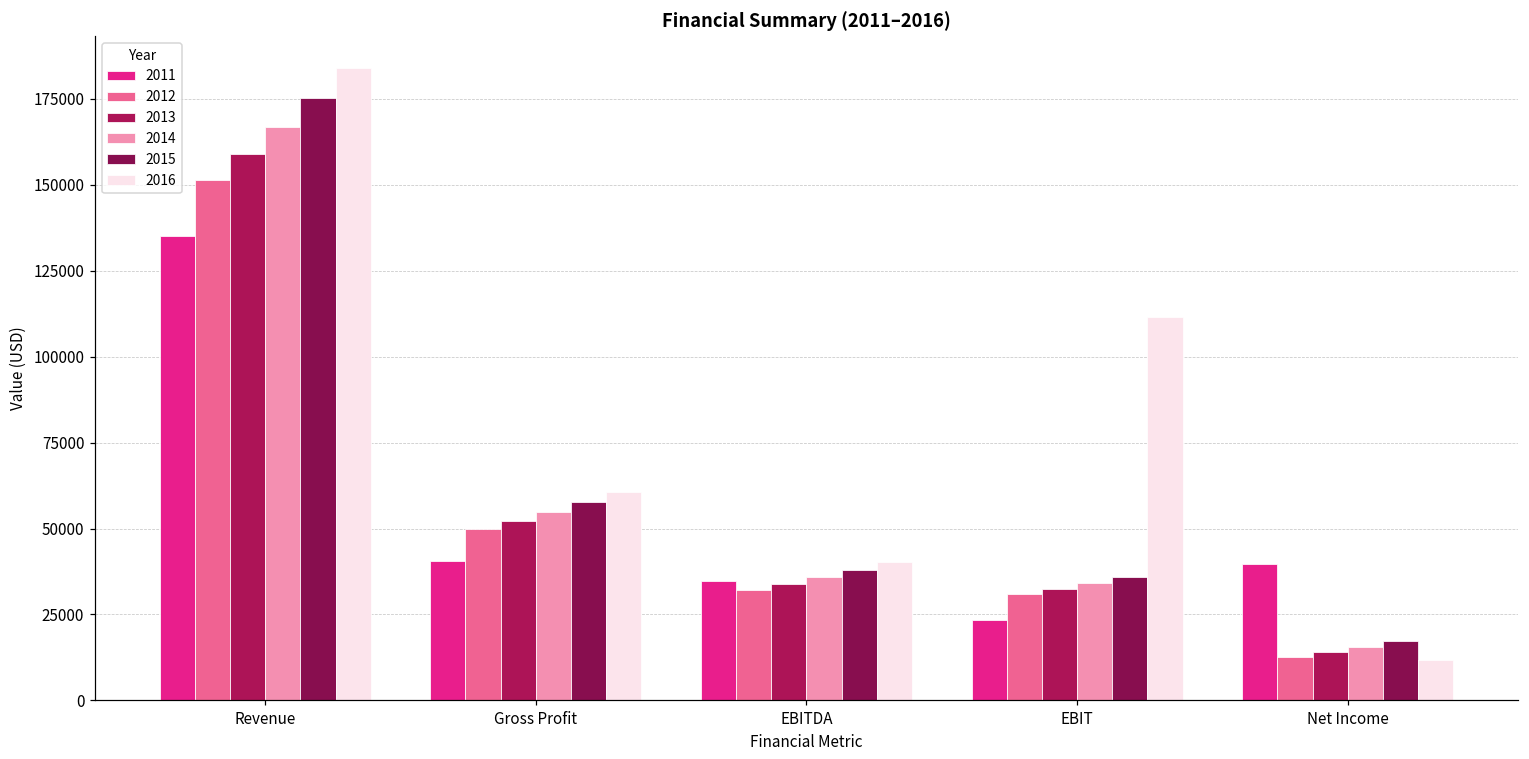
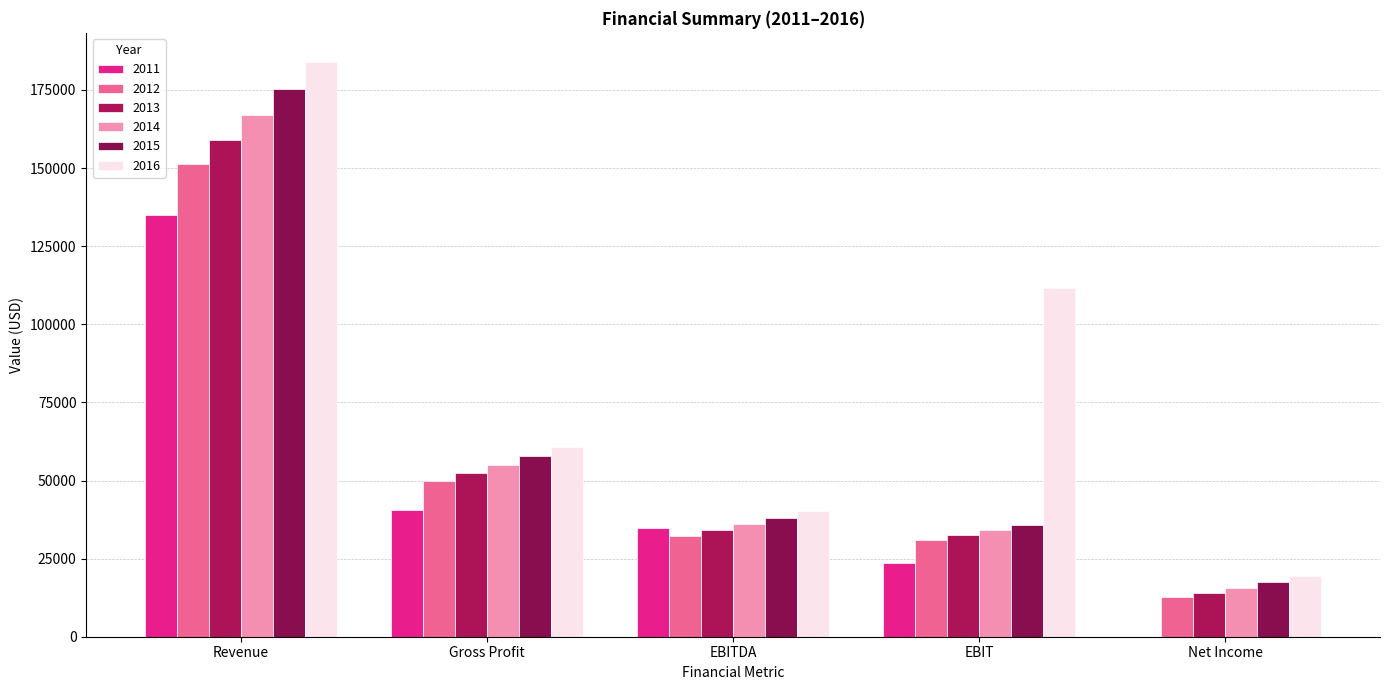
2011, Net Income: 40000 -> 0
2016, Net Income: 12000 -> 19000
